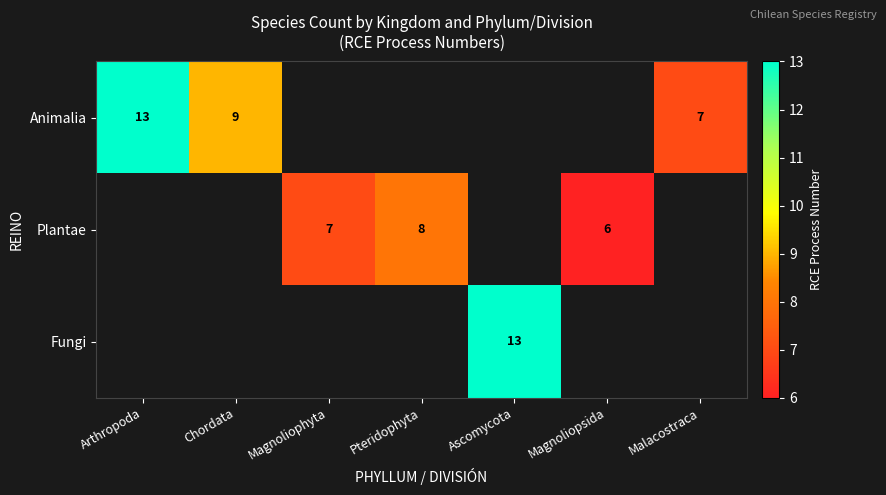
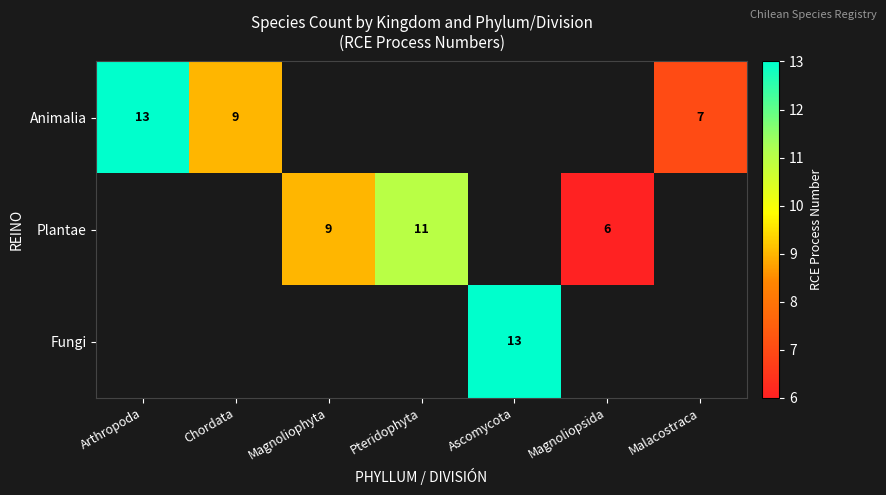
Plantae, Magnoliophyta: 7 -> 9
Plantae, Pteridophyta: 8 -> 11
